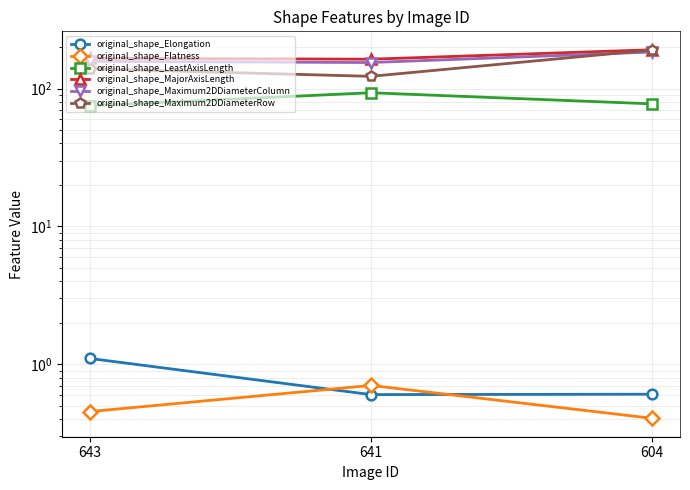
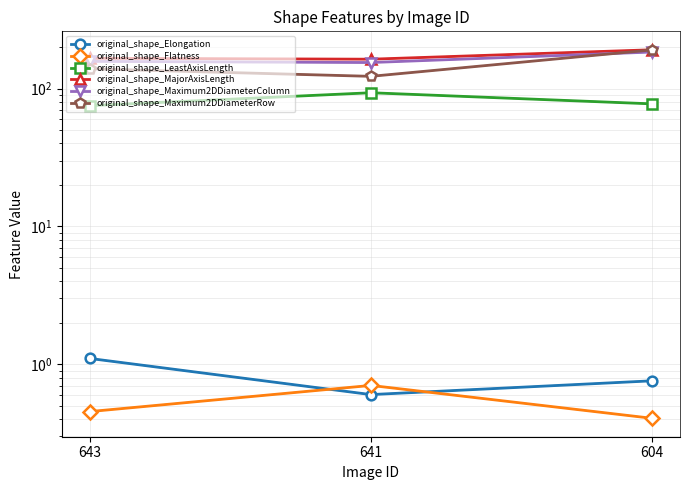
original_shape_Elongation, 604: 0.6 -> 0.8
